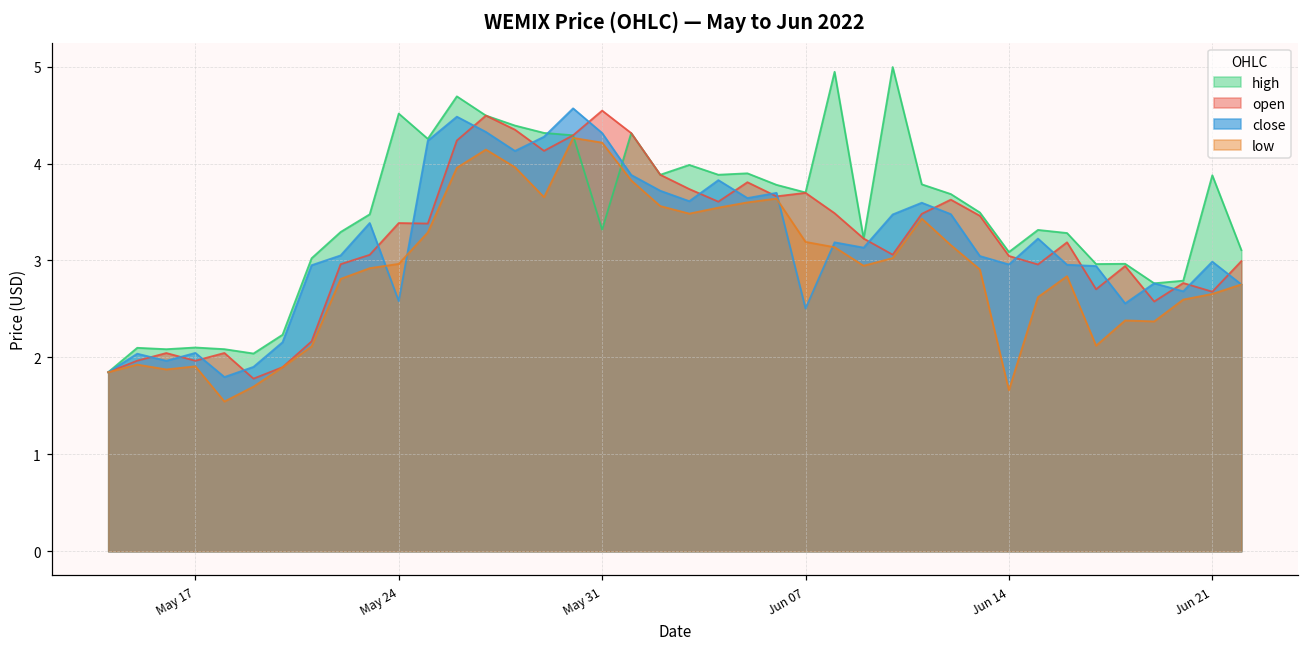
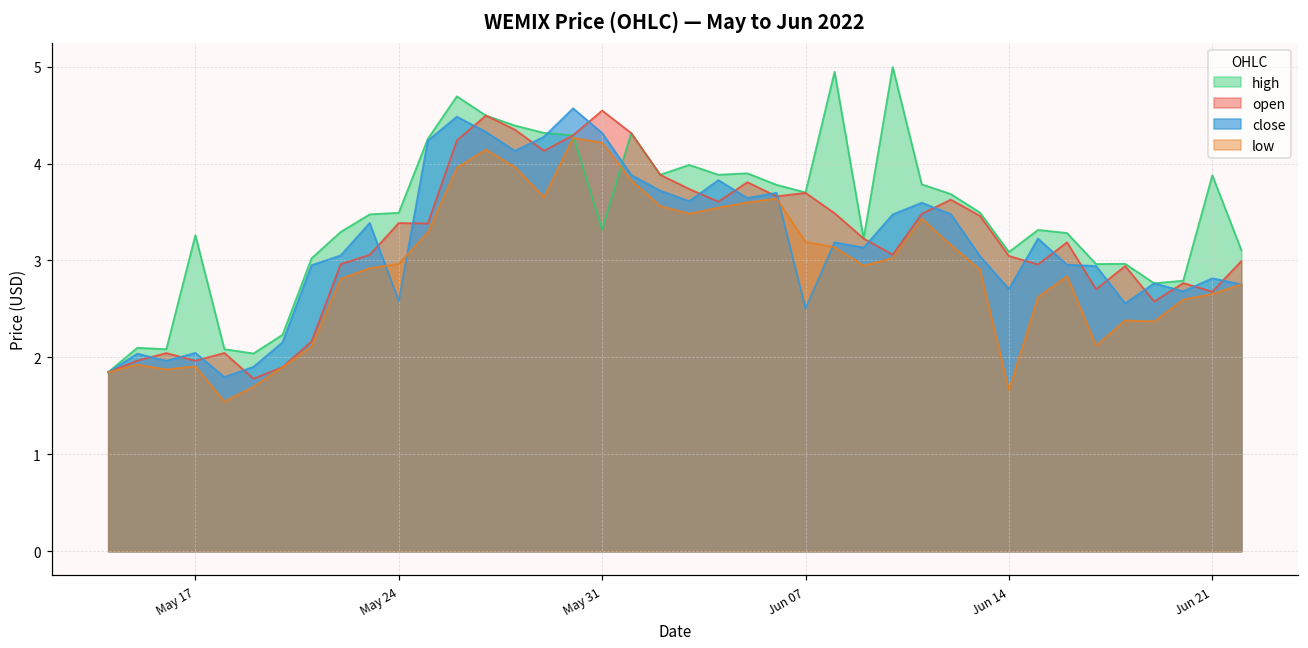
high, May 17: 2.1 -> 3.3
high, May 24: 4.5 -> 3.5
close, Jun 14: 3.0 -> 2.7
close, Jun 21: 3.0 -> 2.8
